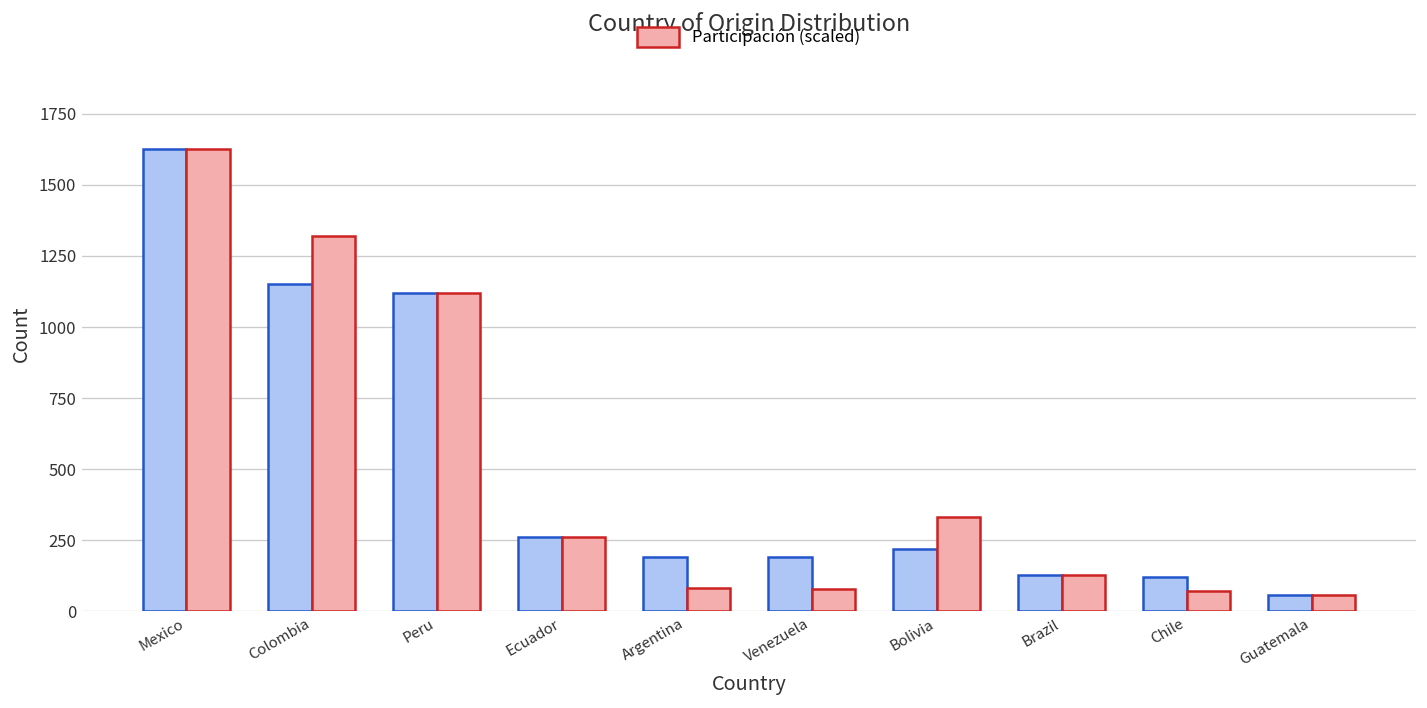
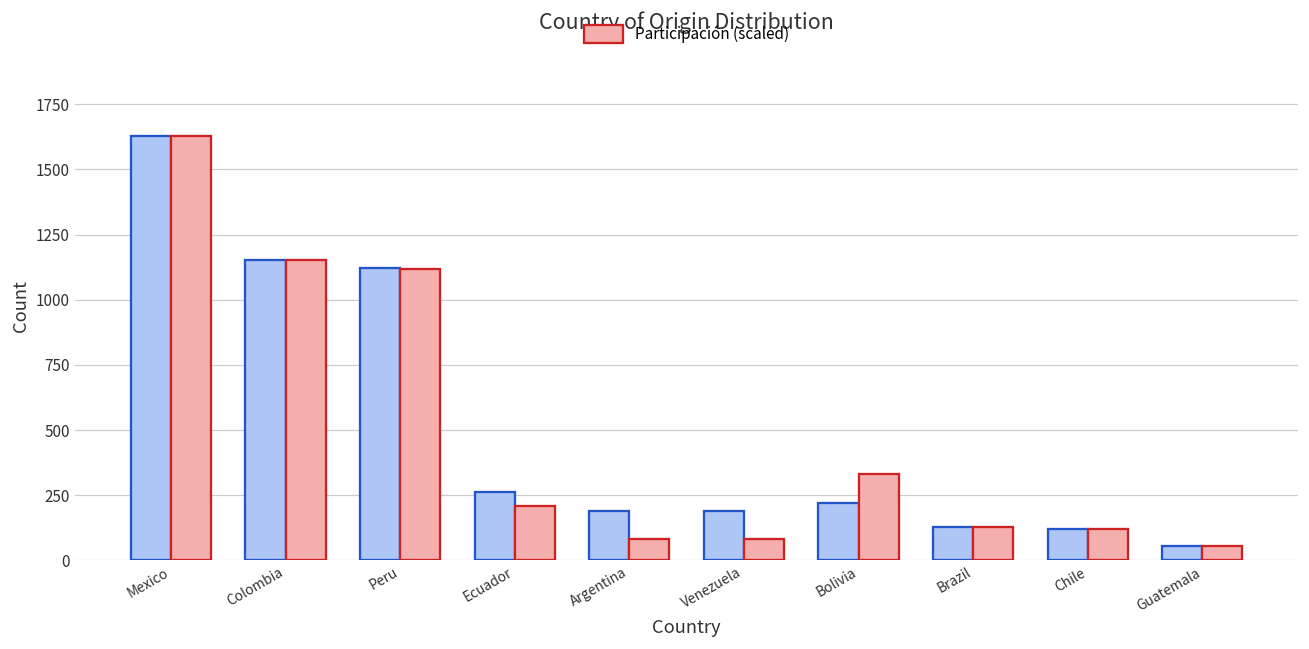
Participación (scaled), Colombia: 1320 -> 1150
Participación (scaled), Ecuador: 260 -> 210
Participación (scaled), Chile: 70 -> 120
